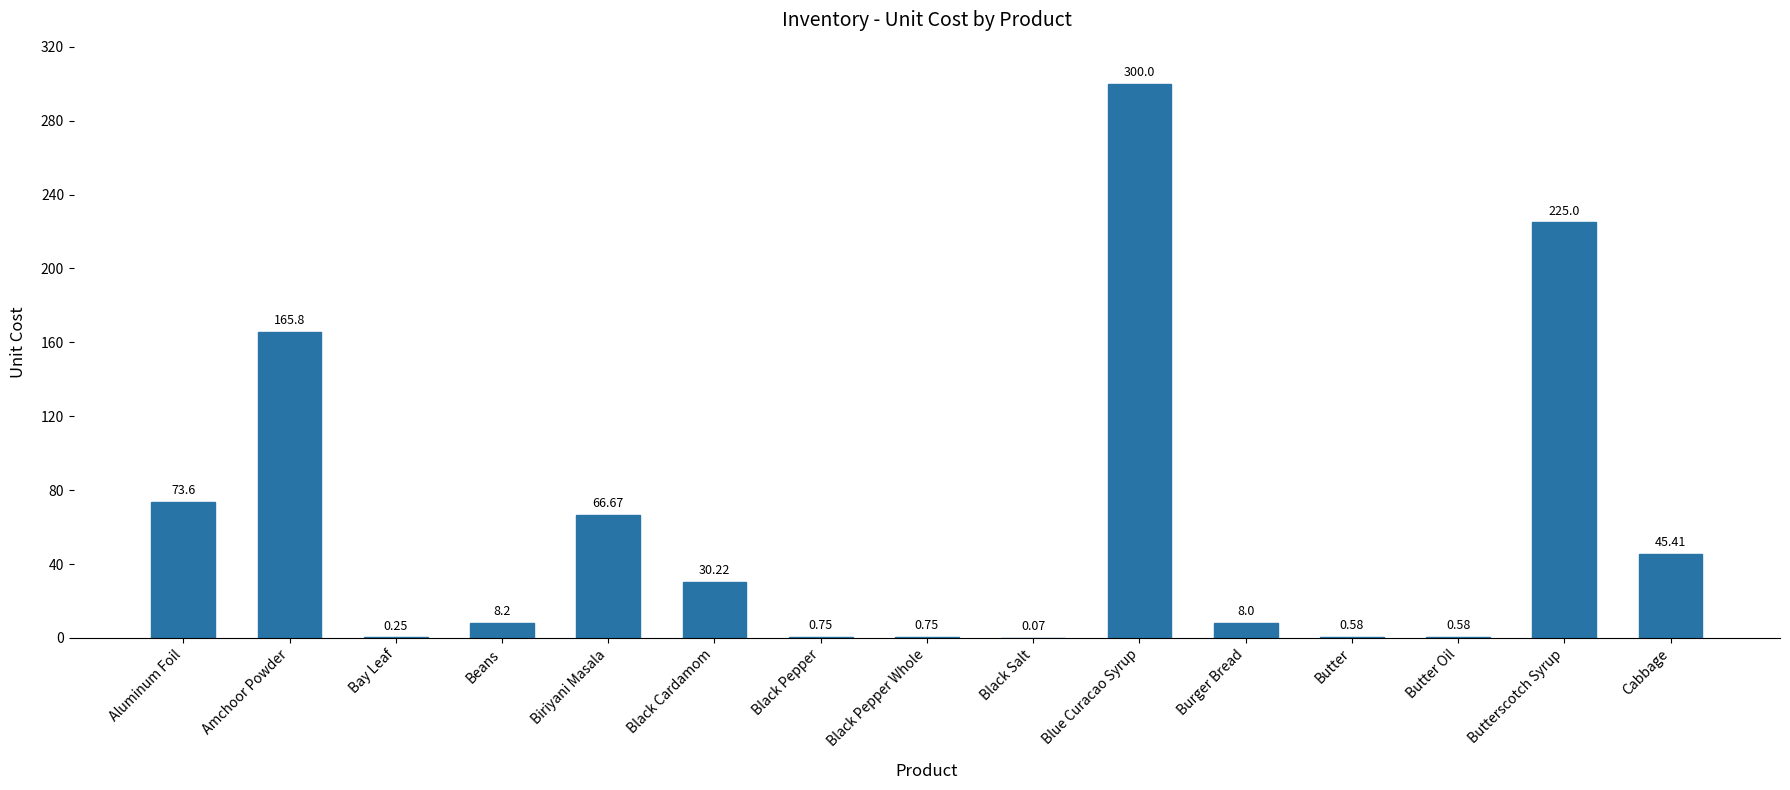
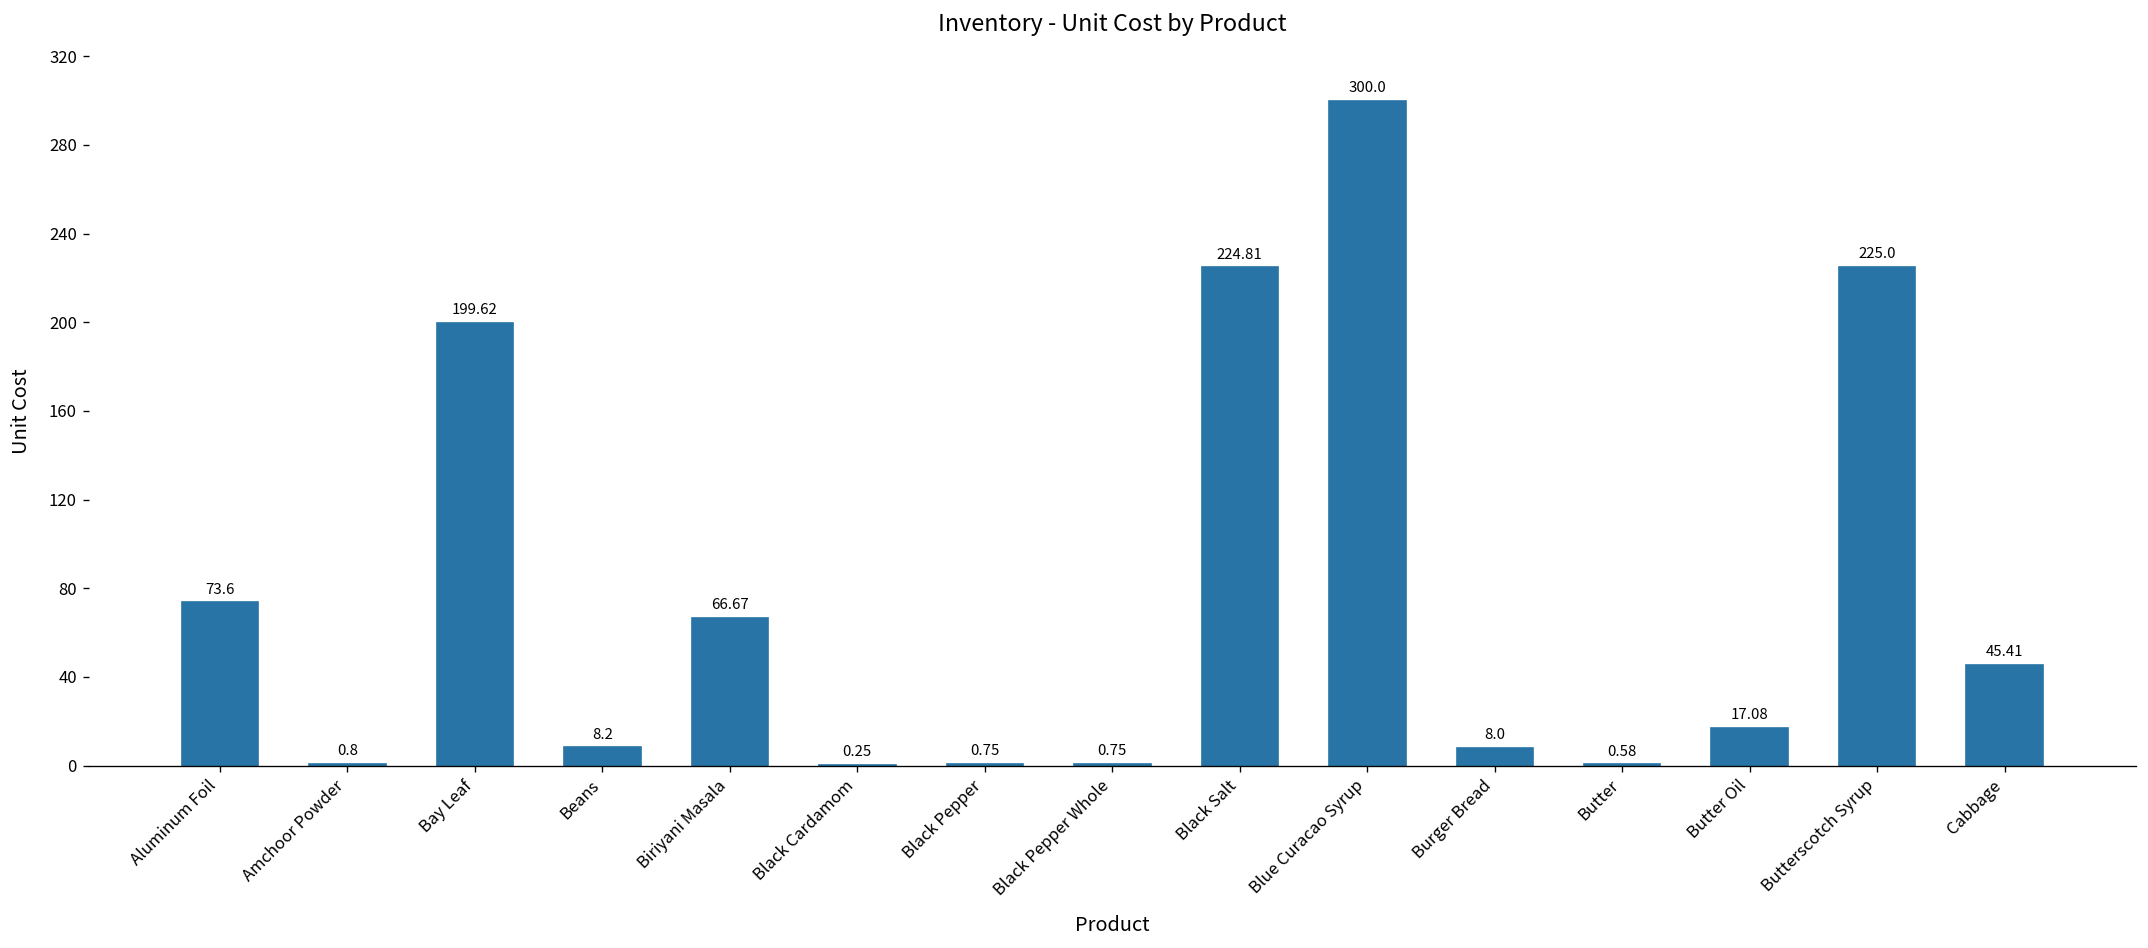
Amchoor Powder: 165.8 -> 0.8
Bay Leaf: 0.25 -> 199.62
Black Cardamom: 30.22 -> 0.25
Black Salt: 0.07 -> 224.81
Butter Oil: 0.58 -> 17.08
